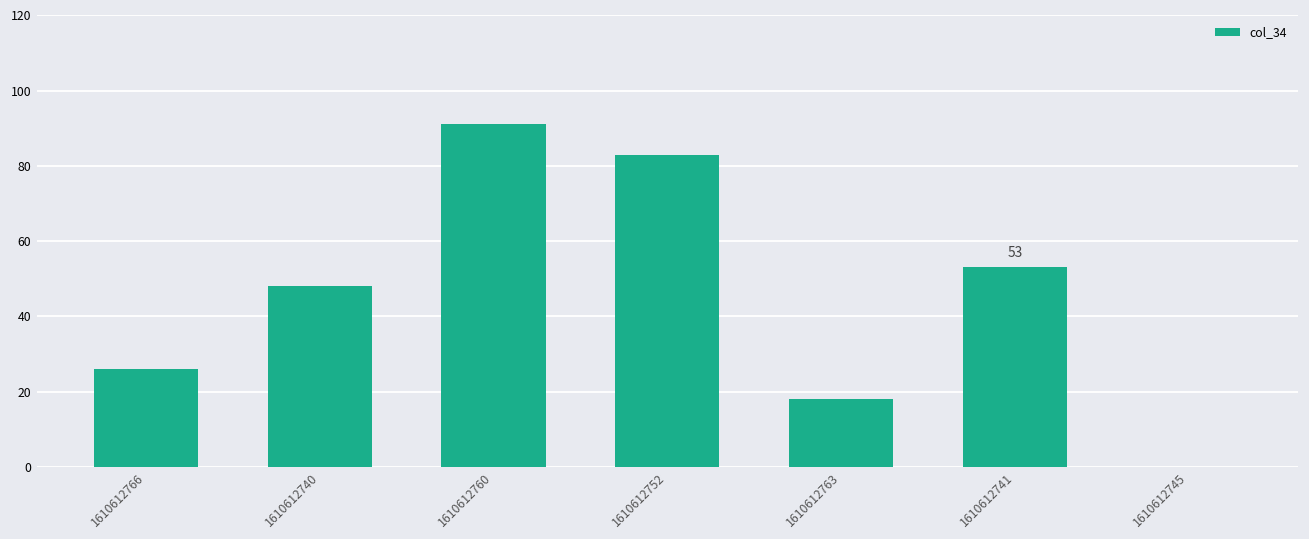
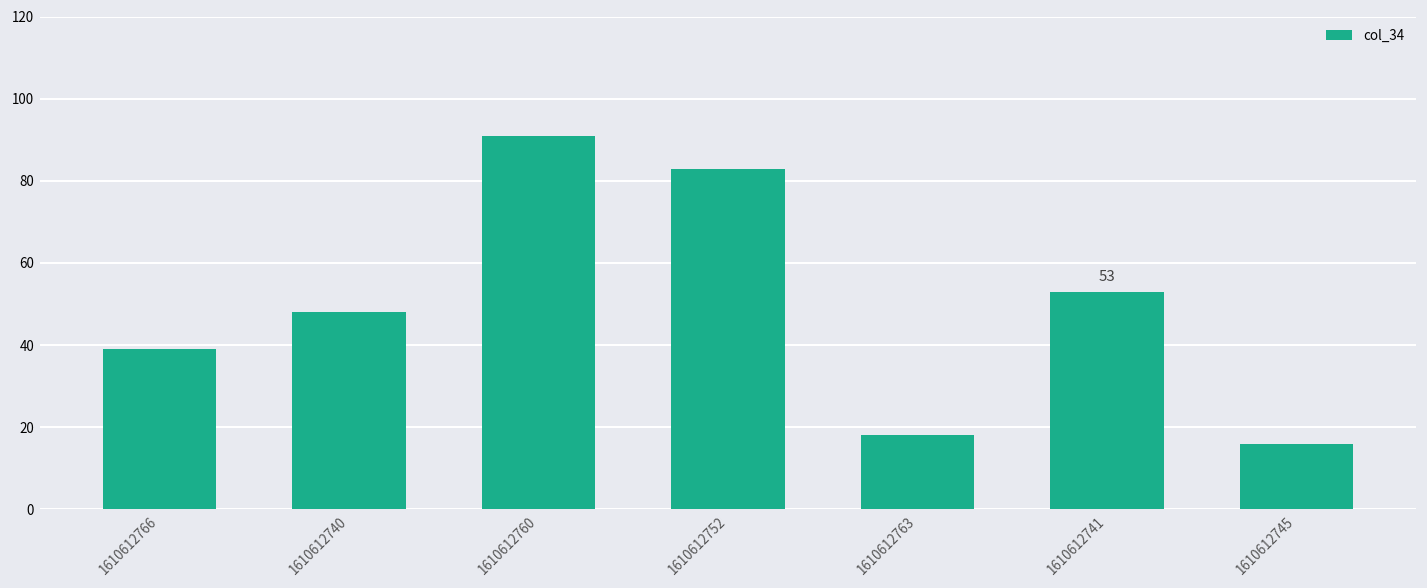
1610612766: 26 -> 39
1610612745: 0 -> 16
